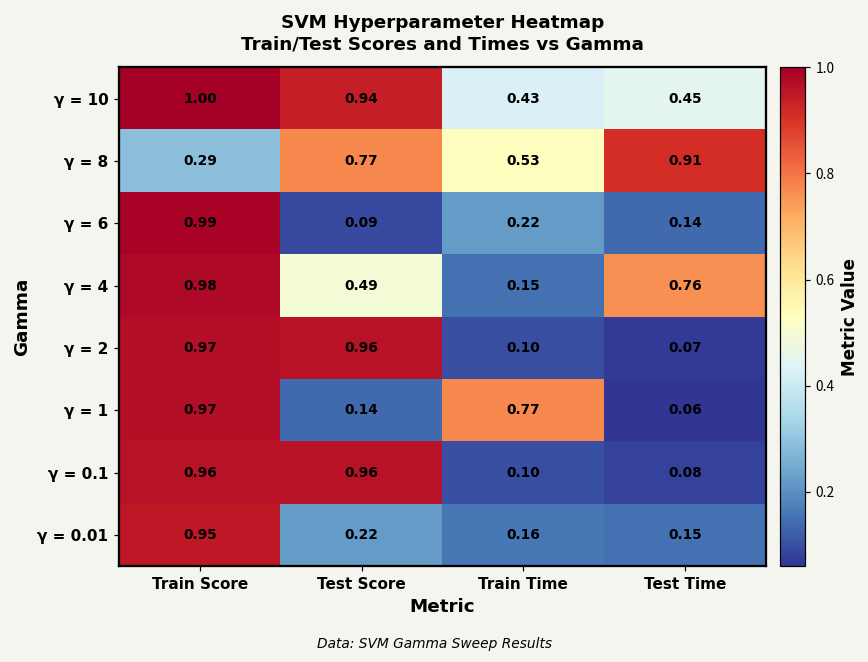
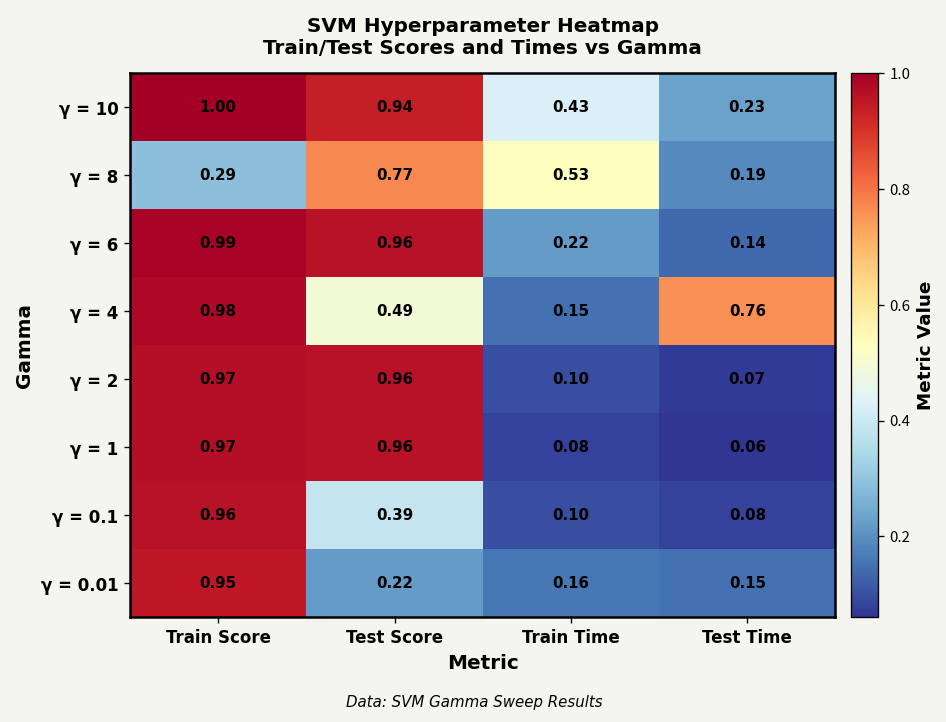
γ = 10, Test Time: 0.45 -> 0.23
γ = 8, Test Time: 0.91 -> 0.19
γ = 6, Test Score: 0.09 -> 0.96
γ = 1, Test Score: 0.14 -> 0.96
γ = 1, Train Time: 0.77 -> 0.08
γ = 0.1, Test Score: 0.96 -> 0.39
